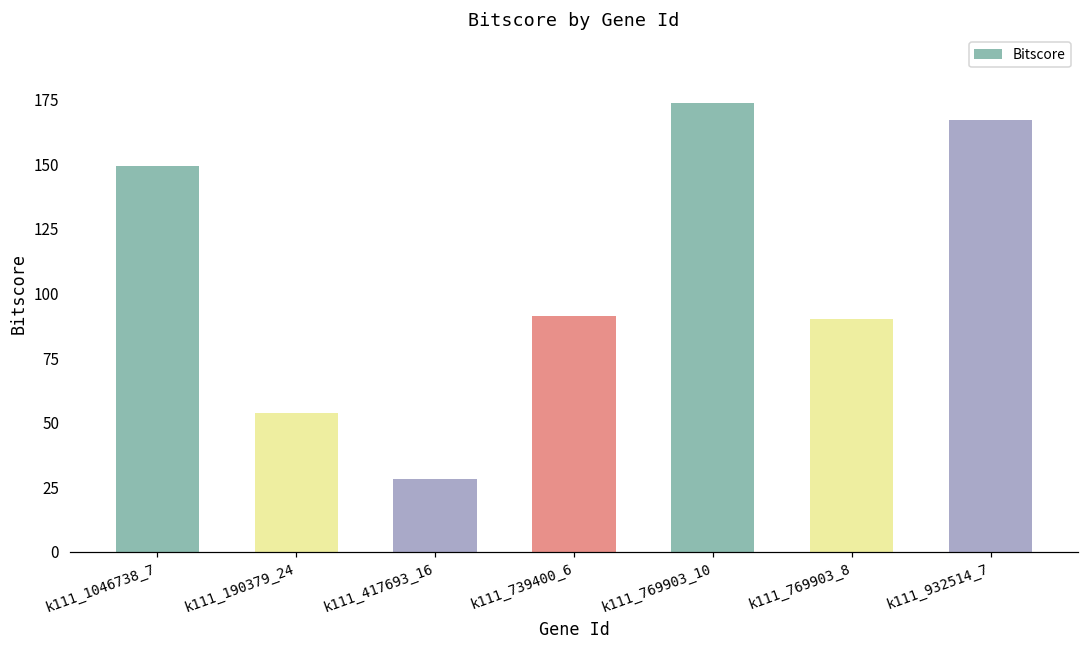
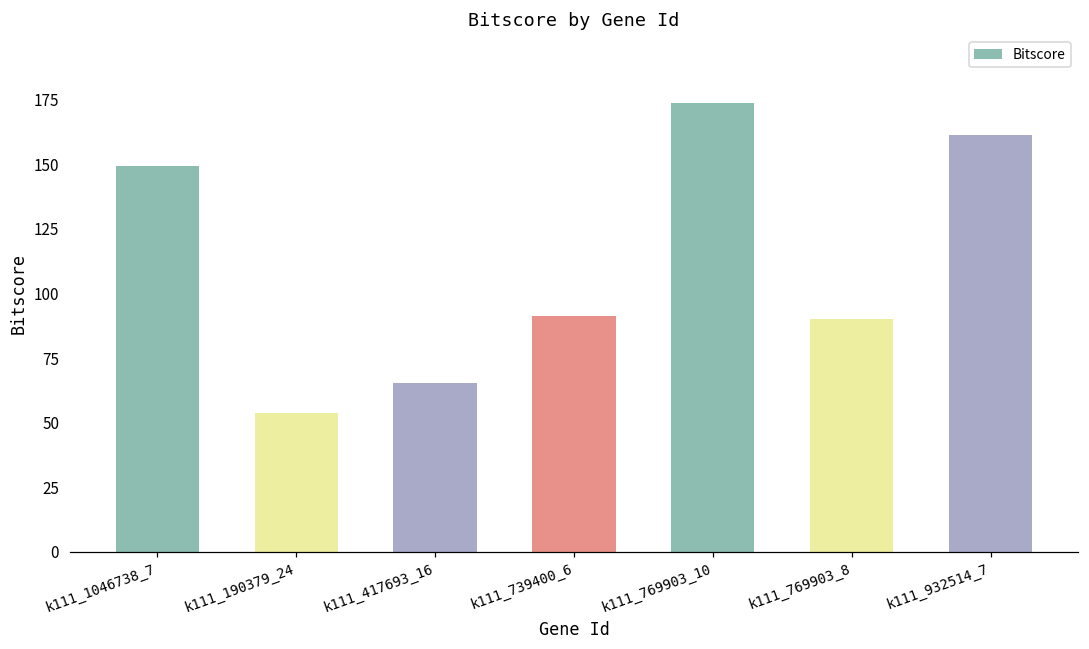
k111_417693_16: 28 -> 66
k111_932514_7: 167 -> 161
